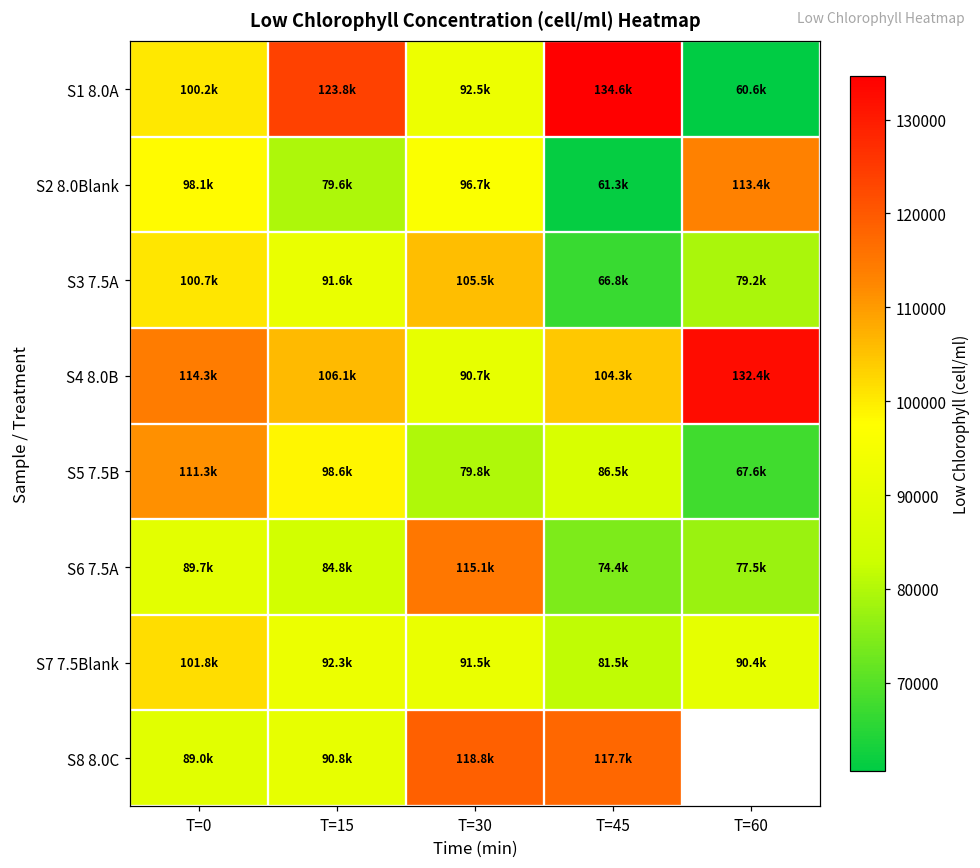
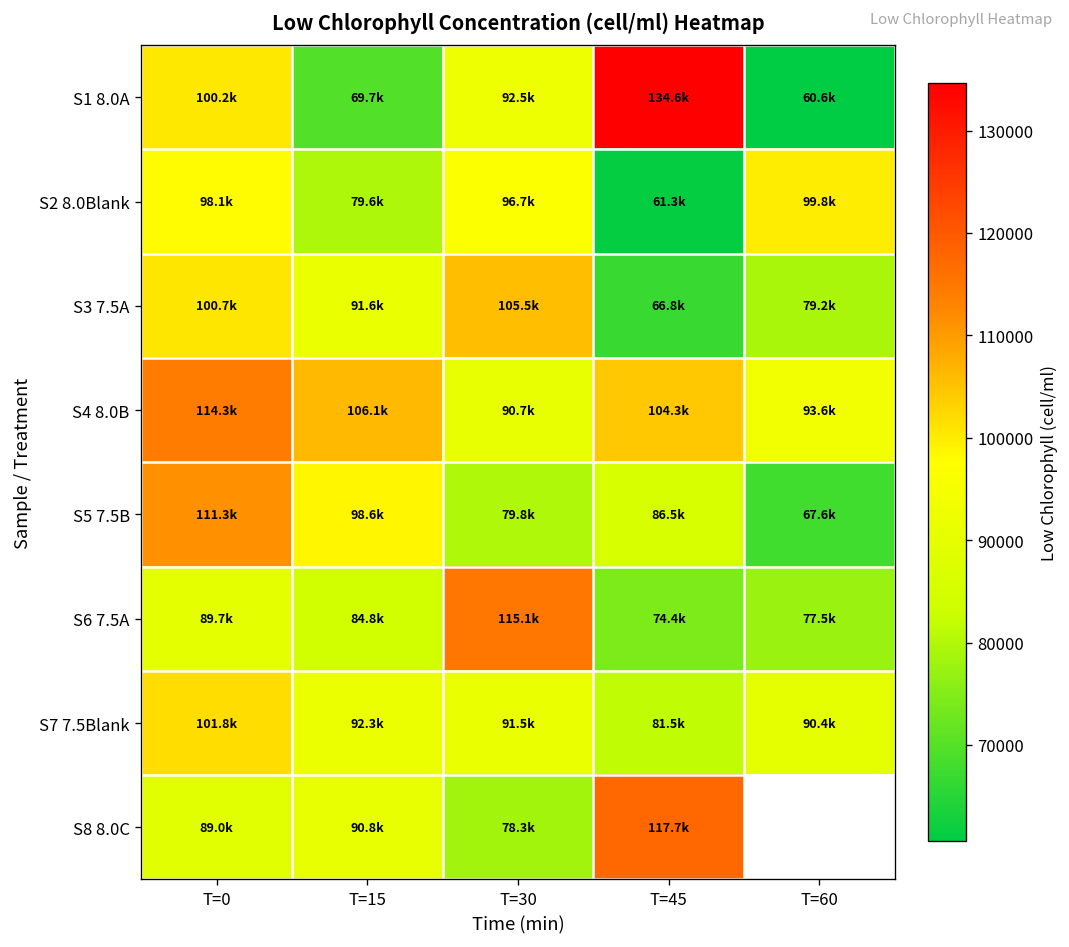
S1 8.0A, T=15: 123.8k -> 69.7k
S2 8.0Blank, T=60: 113.4k -> 99.8k
S4 8.0B, T=60: 132.4k -> 93.6k
S8 8.0C, T=30: 118.8k -> 78.3k
